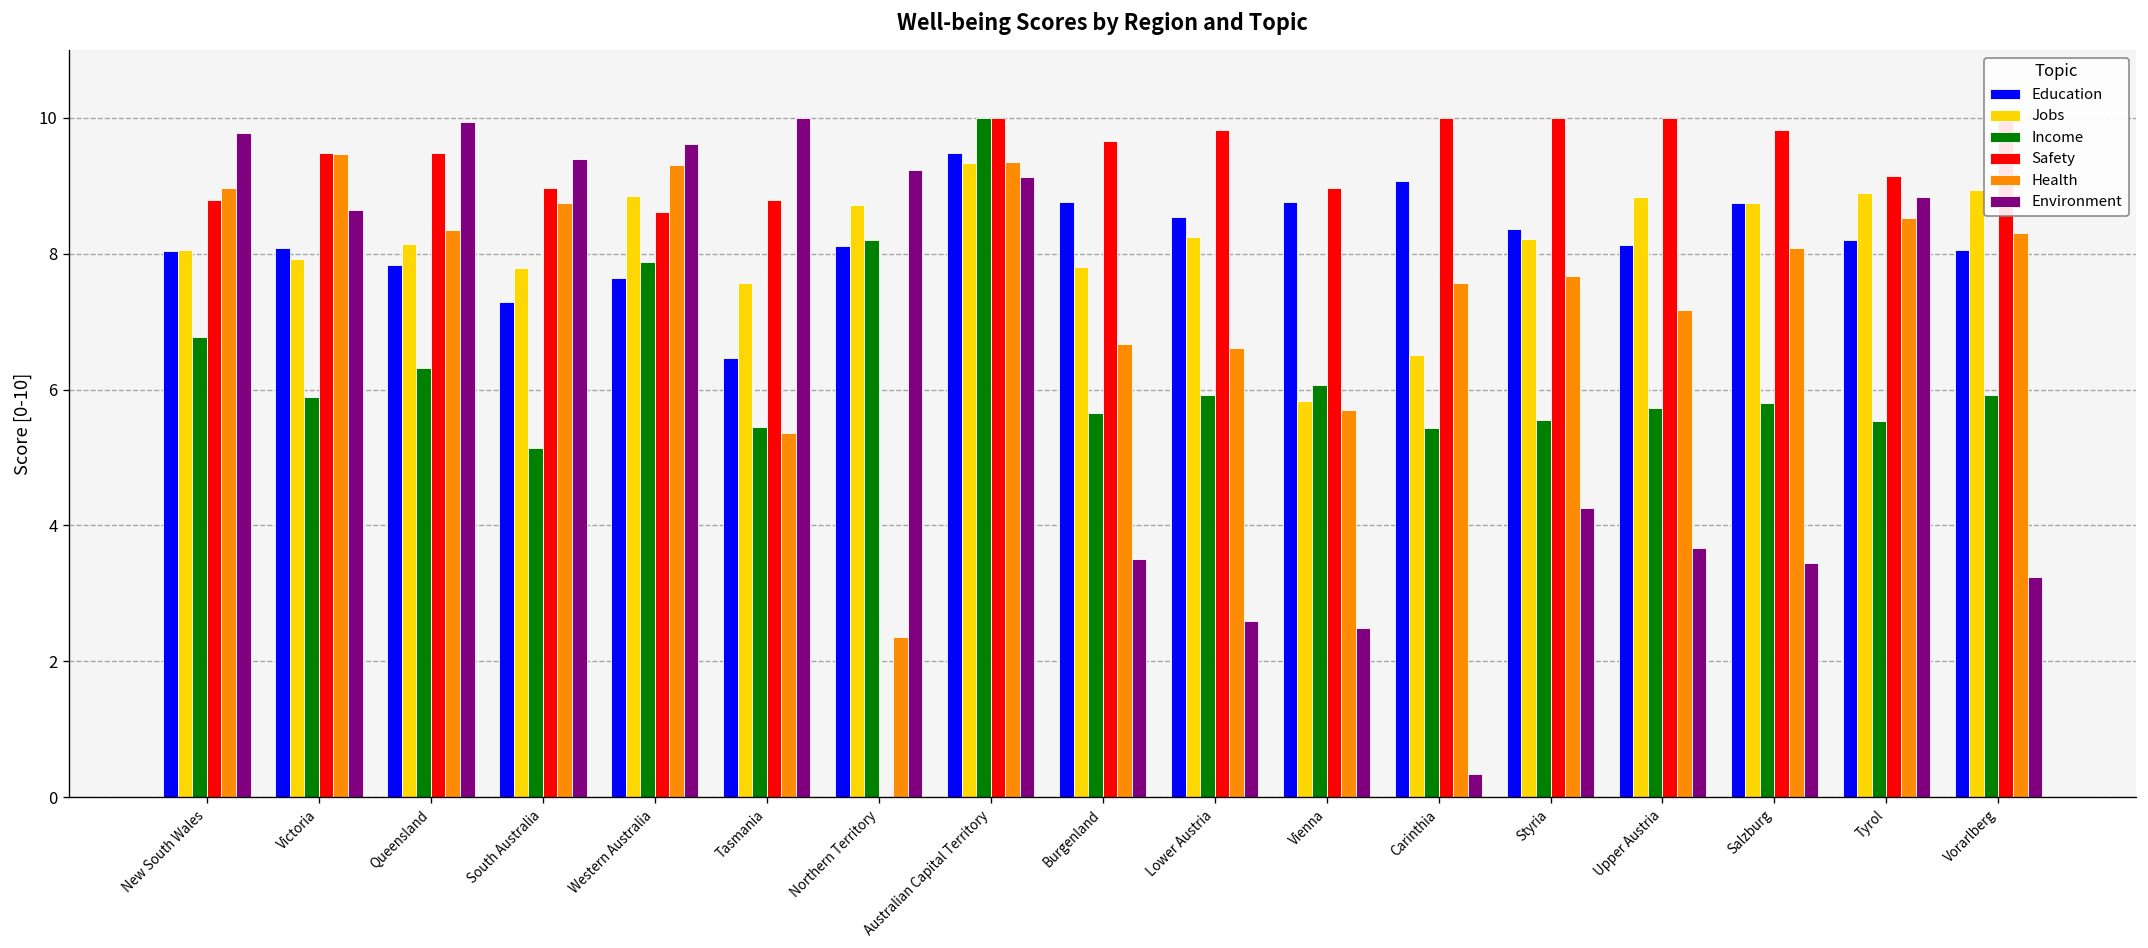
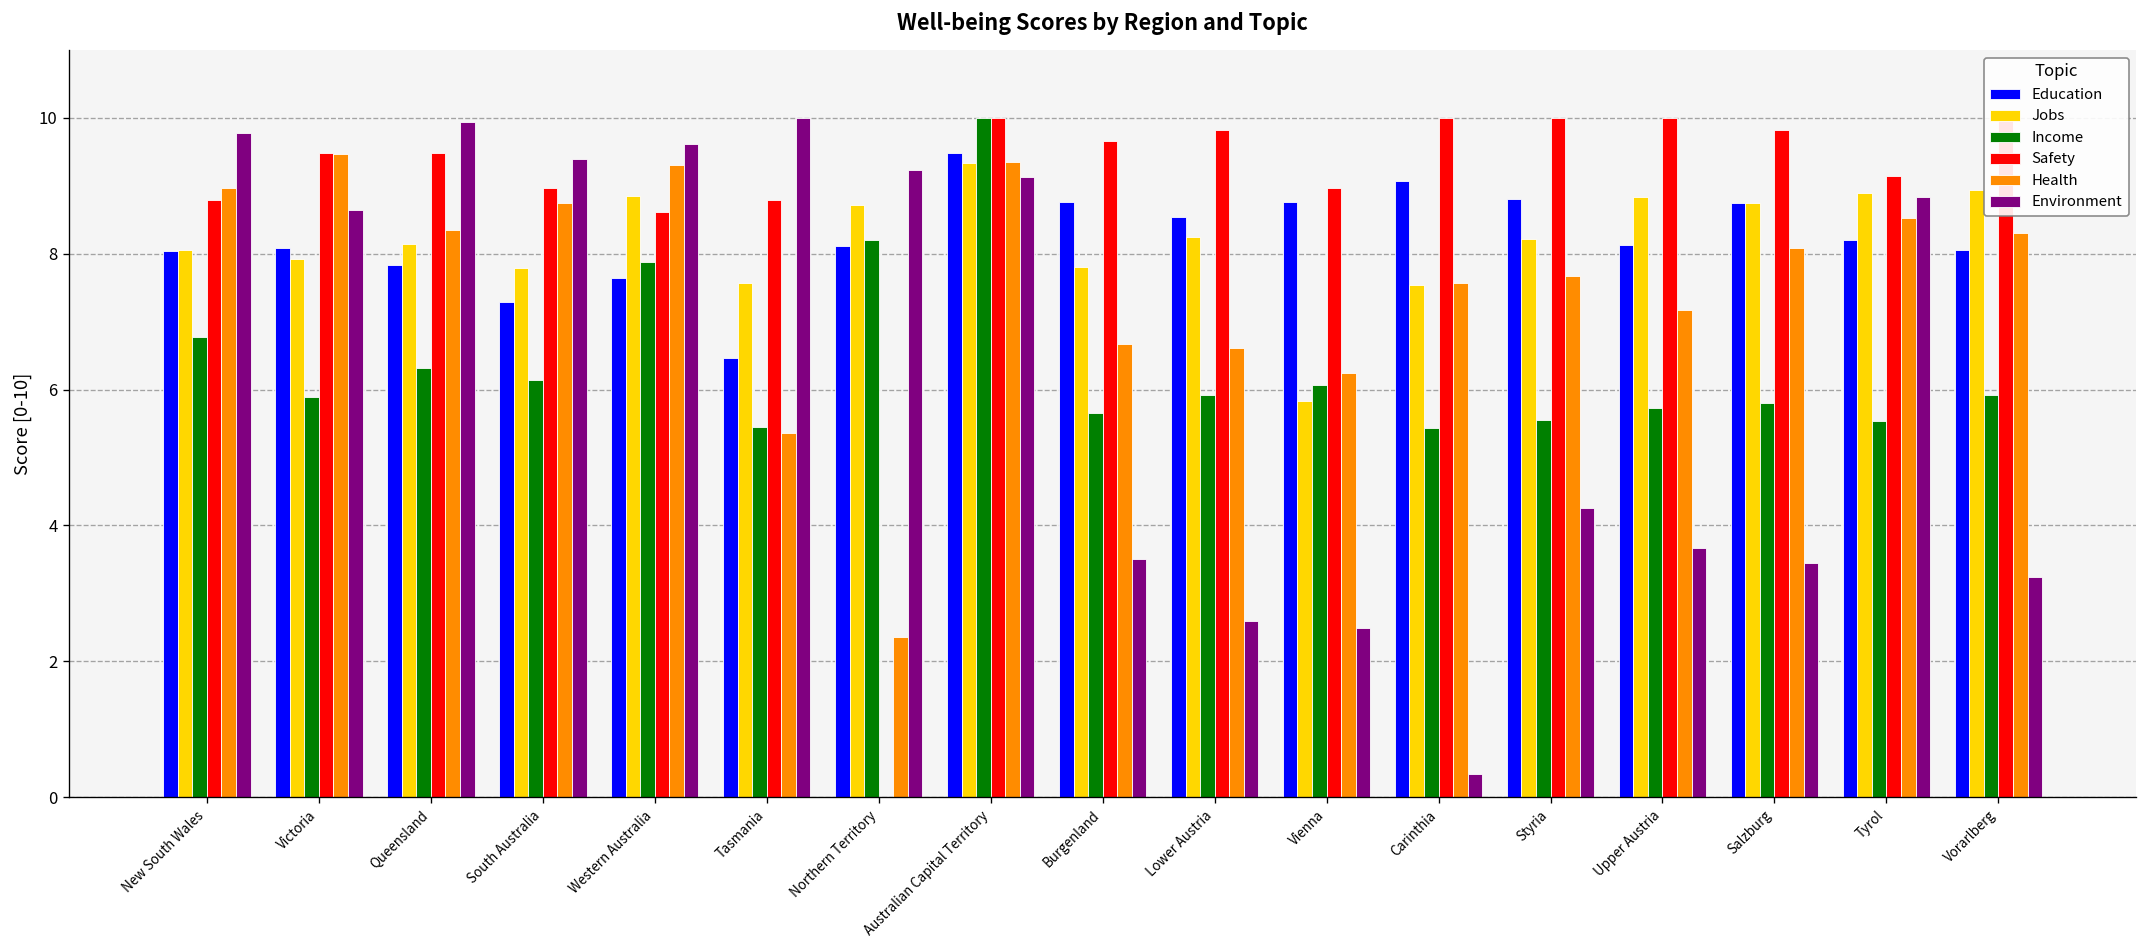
Income, South Australia: 5.1 -> 6.1
Health, Vienna: 5.7 -> 6.2
Jobs, Carinthia: 6.5 -> 7.5
Education, Styria: 8.4 -> 8.8
